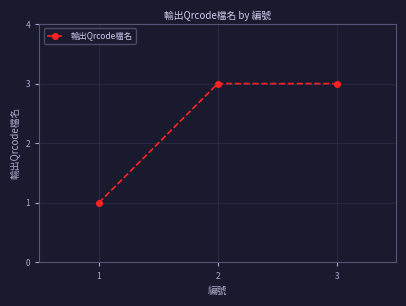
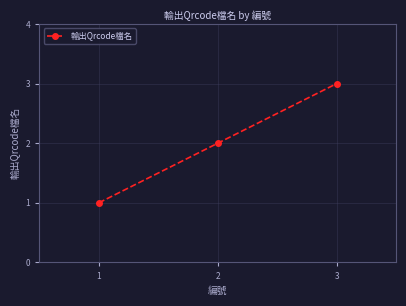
2: 3 -> 2
